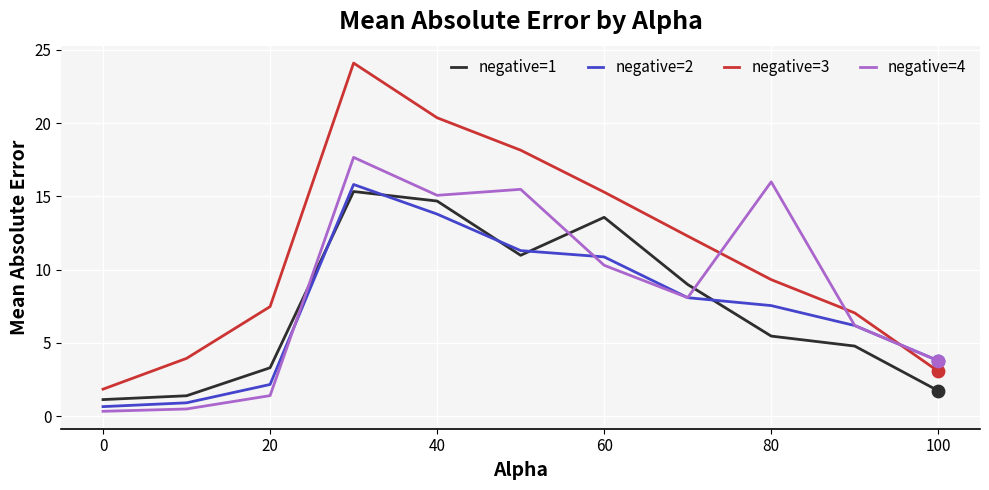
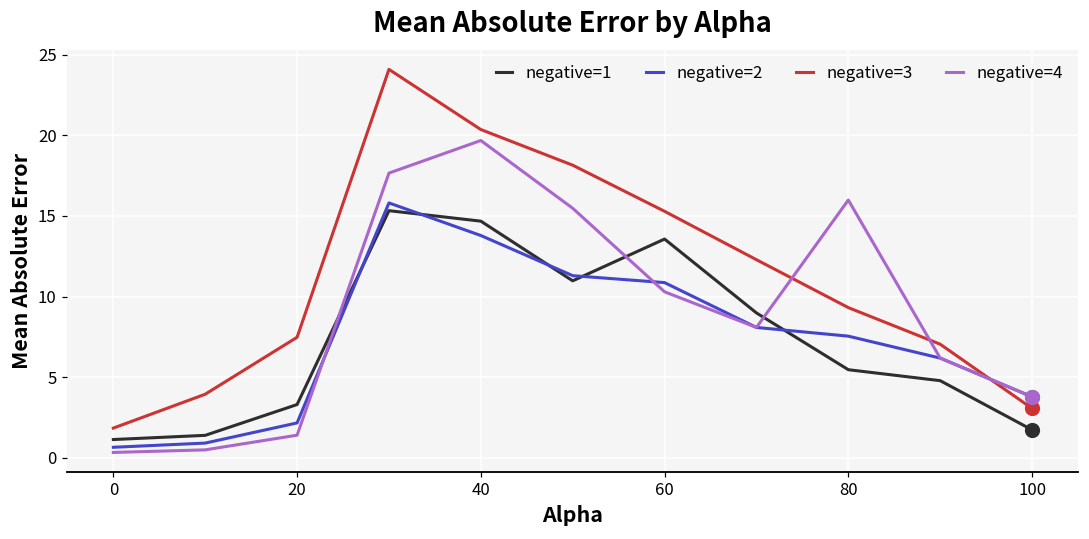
negative=4, 40: 15.1 -> 19.7
